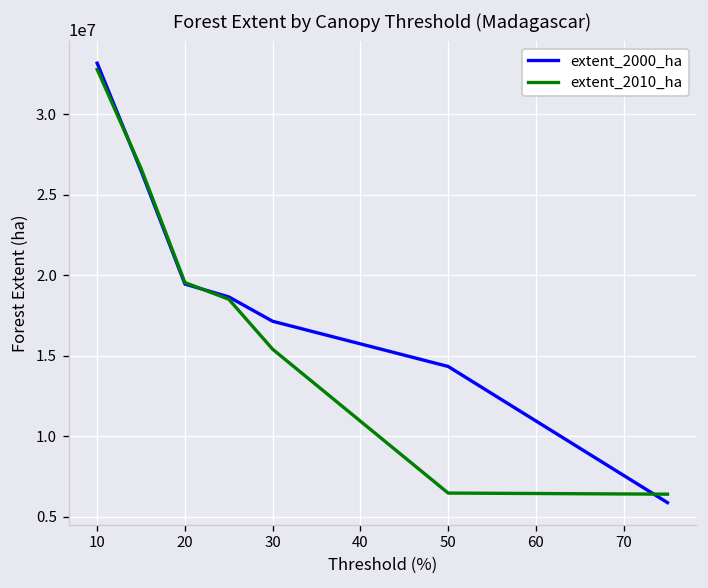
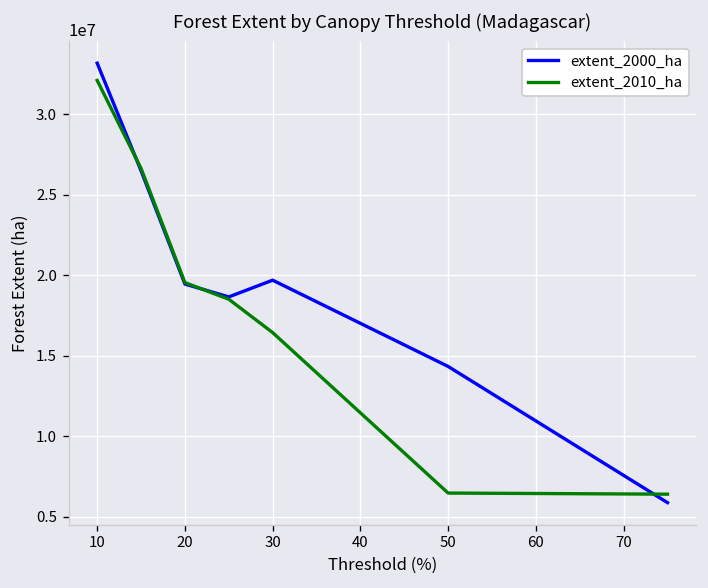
extent_2010_ha, 10: 32800000 -> 32100000
extent_2000_ha, 30: 17100000 -> 19700000
extent_2010_ha, 30: 15400000 -> 16400000
